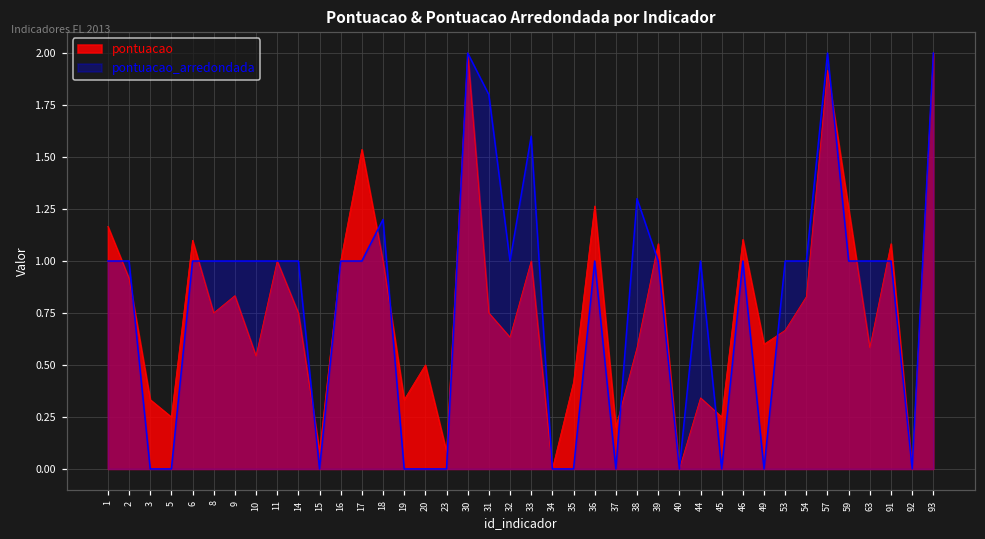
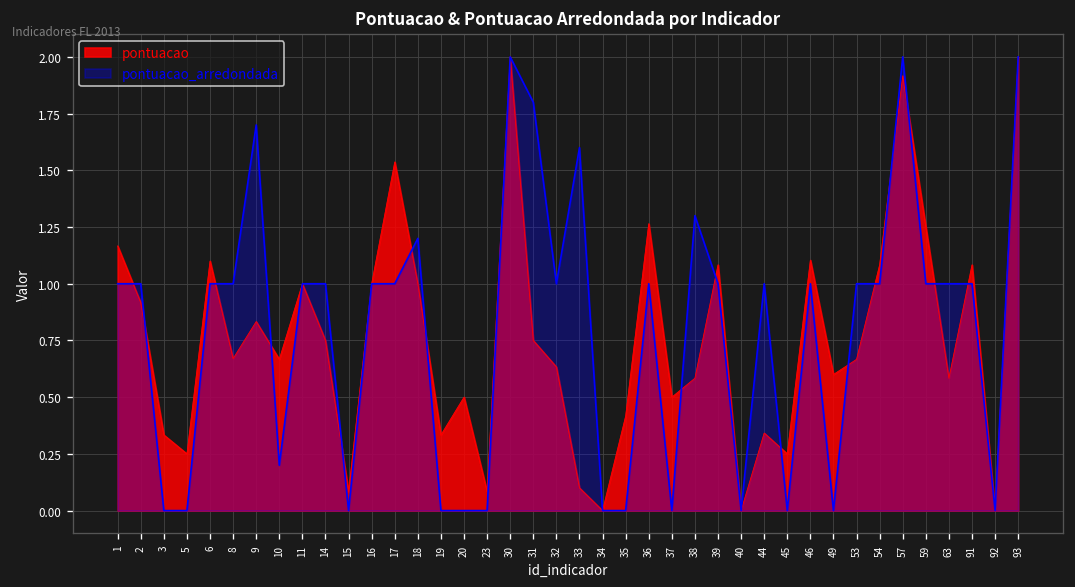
pontuacao, 8: 0.75 -> 0.67
pontuacao_arredondada, 9: 1.0 -> 1.7
pontuacao, 10: 0.54 -> 0.67
pontuacao_arredondada, 10: 1.0 -> 0.2
pontuacao, 33: 1.0 -> 0.1
pontuacao, 37: 0.2 -> 0.5
pontuacao, 54: 0.83 -> 1.08
